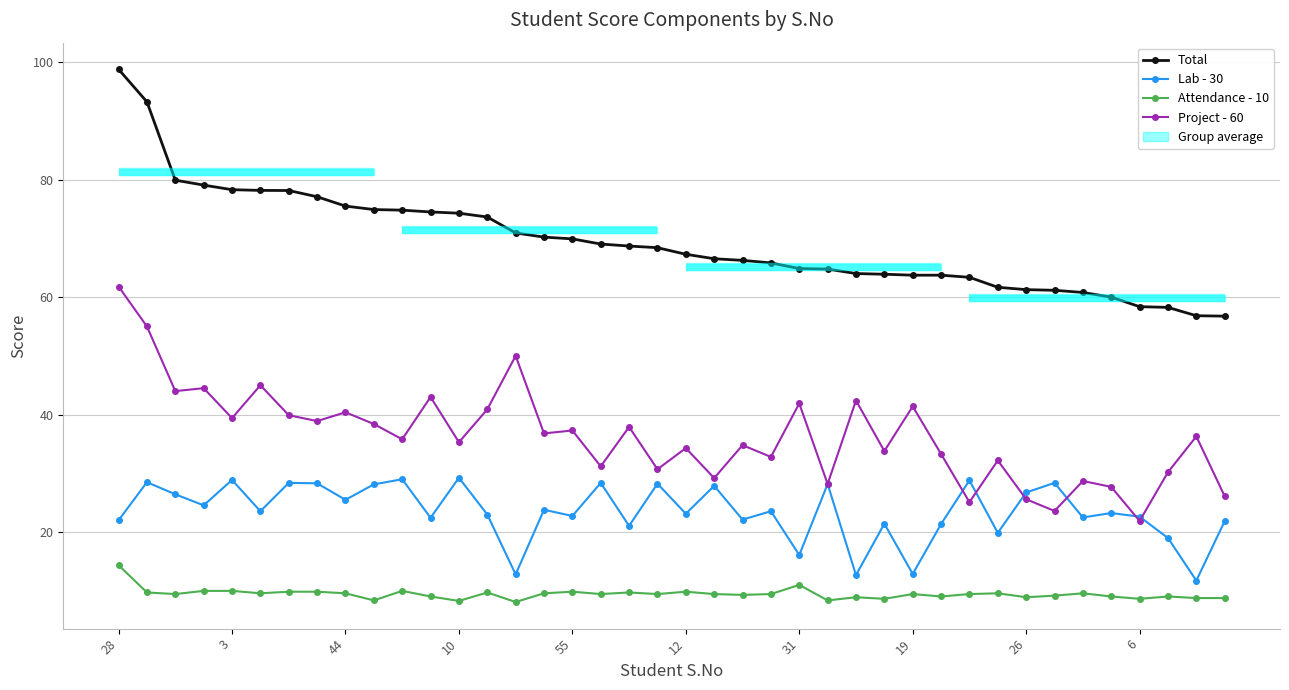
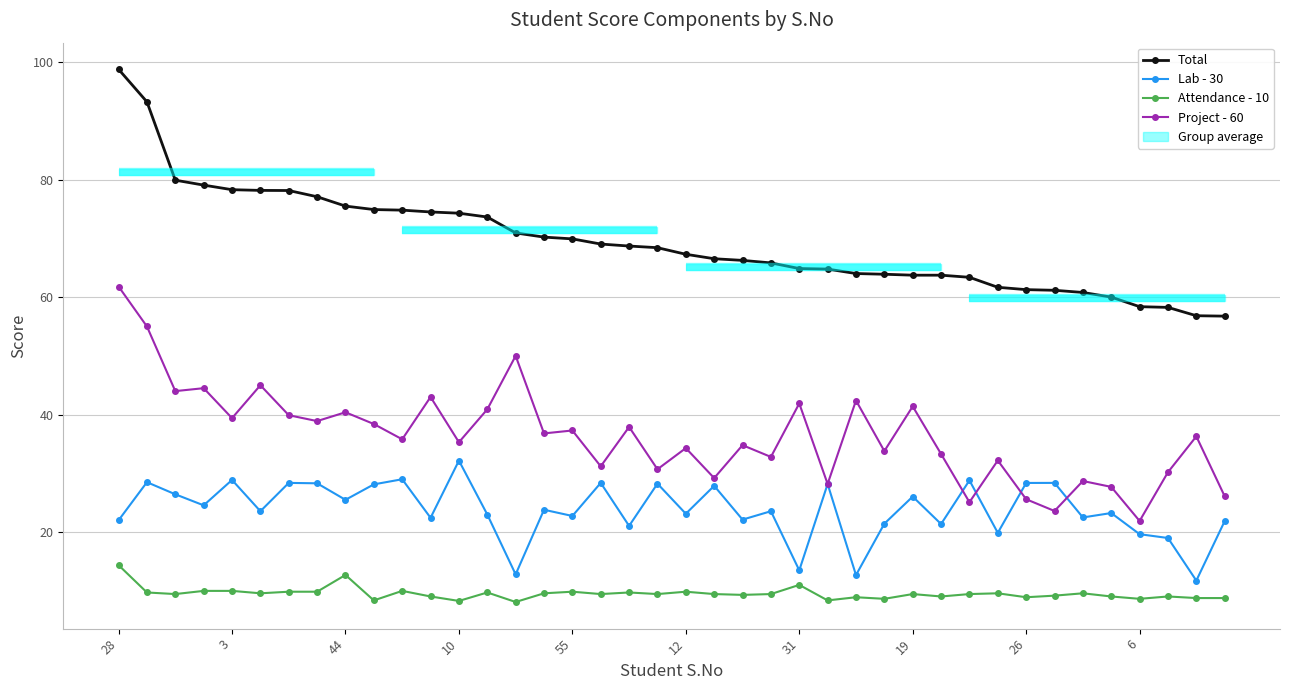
Attendance - 10, 44: 10 -> 13
Lab - 30, 10: 29 -> 32
Lab - 30, 31: 16 -> 14
Lab - 30, 19: 13 -> 26
Lab - 30, 26: 27 -> 28
Lab - 30, 6: 23 -> 20
